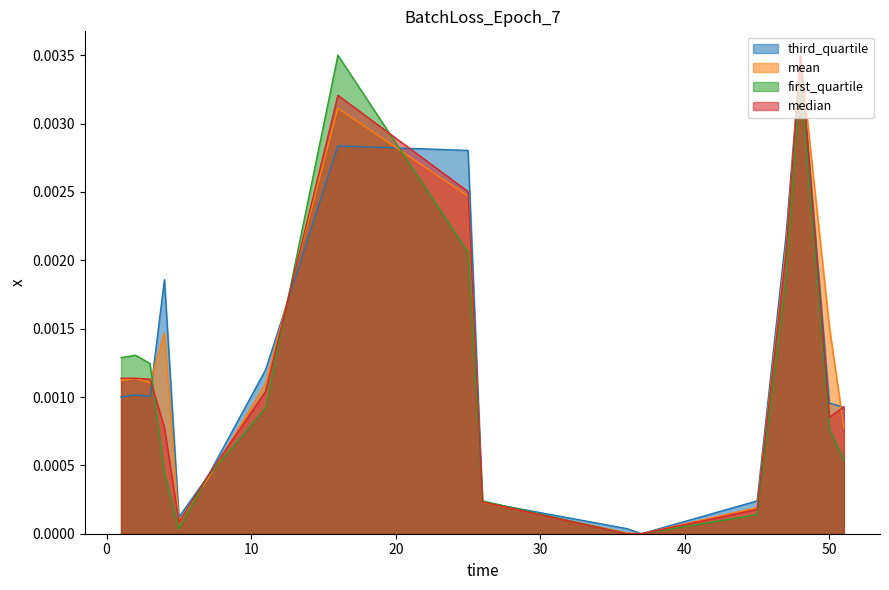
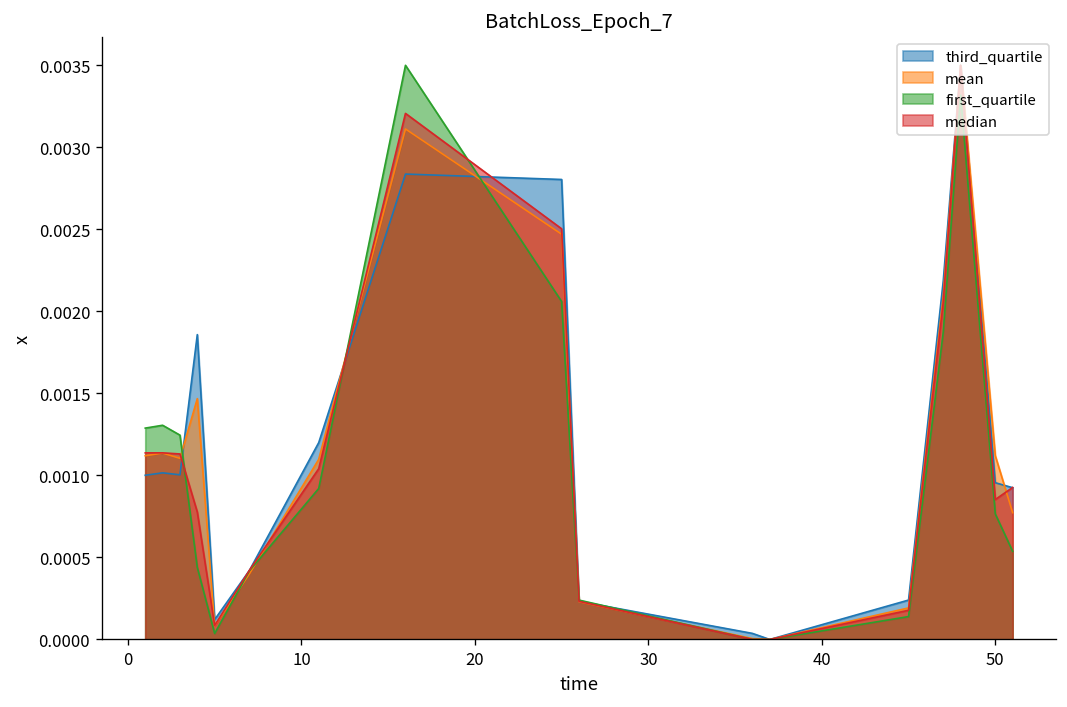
mean, 50: 0.00151 -> 0.00112
